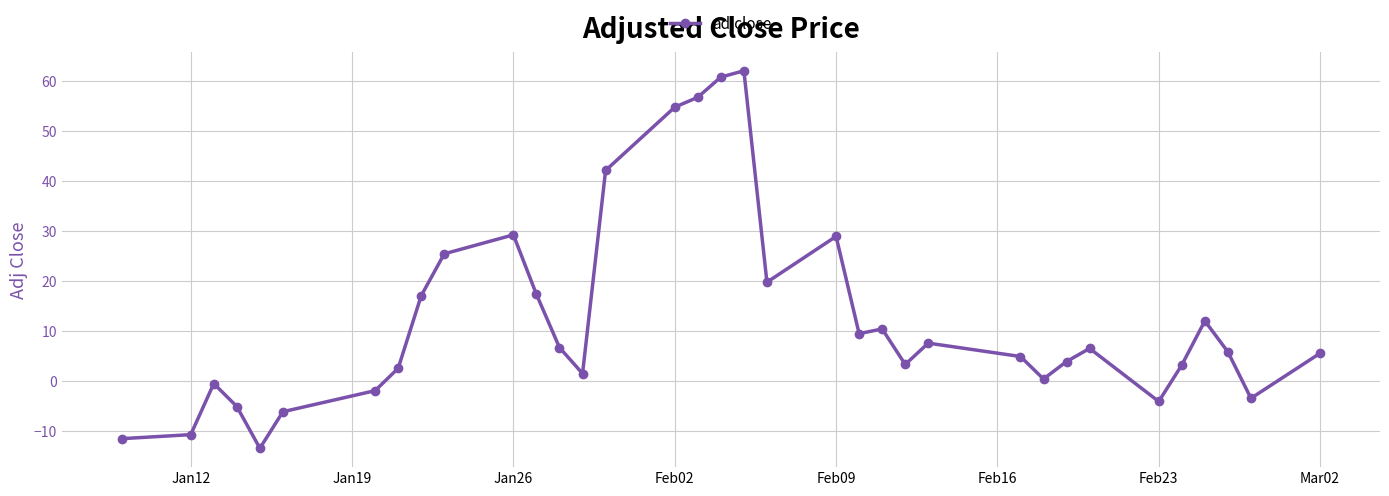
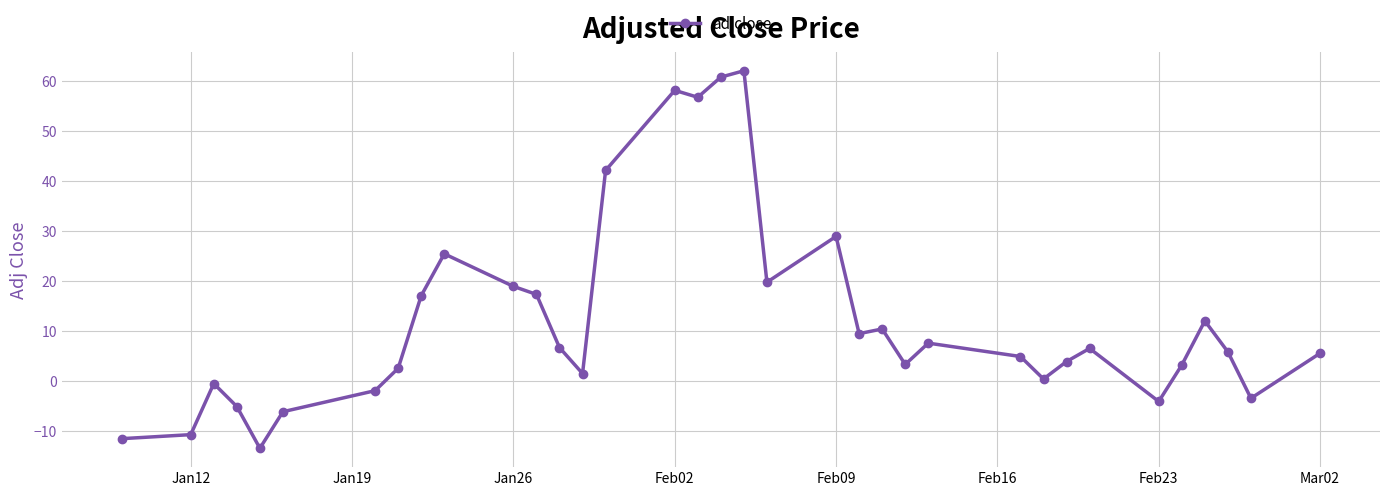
Jan26: 29 -> 19
Feb02: 55 -> 58
